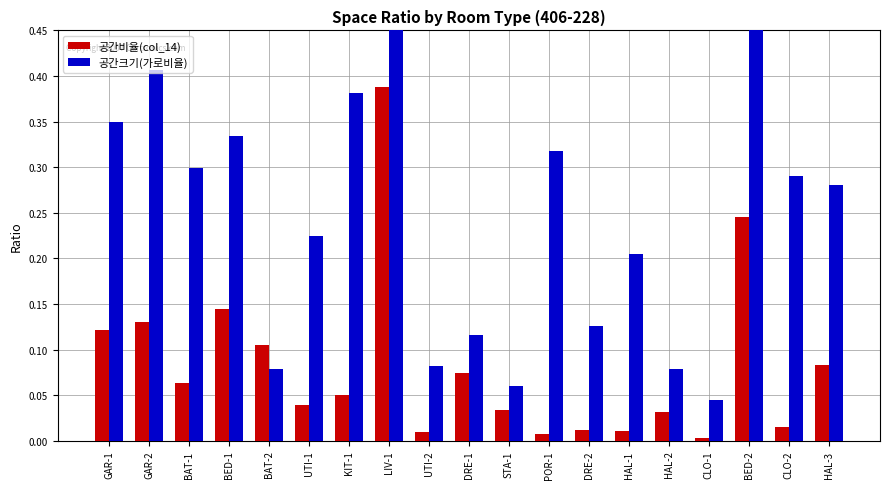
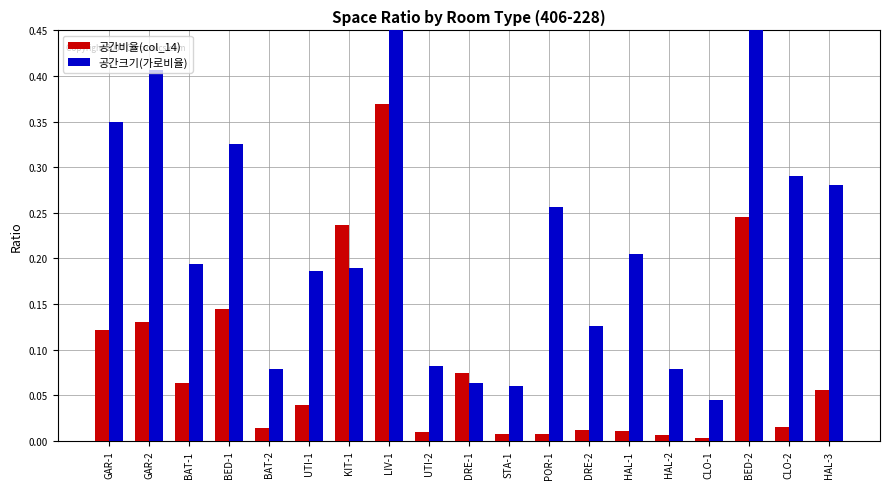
공간크기(가로비율), BAT-1: 0.30 -> 0.19
공간크기(가로비율), BED-1: 0.334 -> 0.325
공간비율(col_14), BAT-2: 0.10 -> 0.01
공간크기(가로비율), UTI-1: 0.22 -> 0.19
공간비율(col_14), KIT-1: 0.05 -> 0.24
공간크기(가로비율), KIT-1: 0.38 -> 0.19
공간비율(col_14), LIV-1: 0.39 -> 0.37
공간크기(가로비율), DRE-1: 0.12 -> 0.06
공간비율(col_14), STA-1: 0.03 -> 0.01
공간크기(가로비율), POR-1: 0.32 -> 0.26
공간비율(col_14), HAL-2: 0.03 -> 0.01
공간비율(col_14), HAL-3: 0.08 -> 0.06
